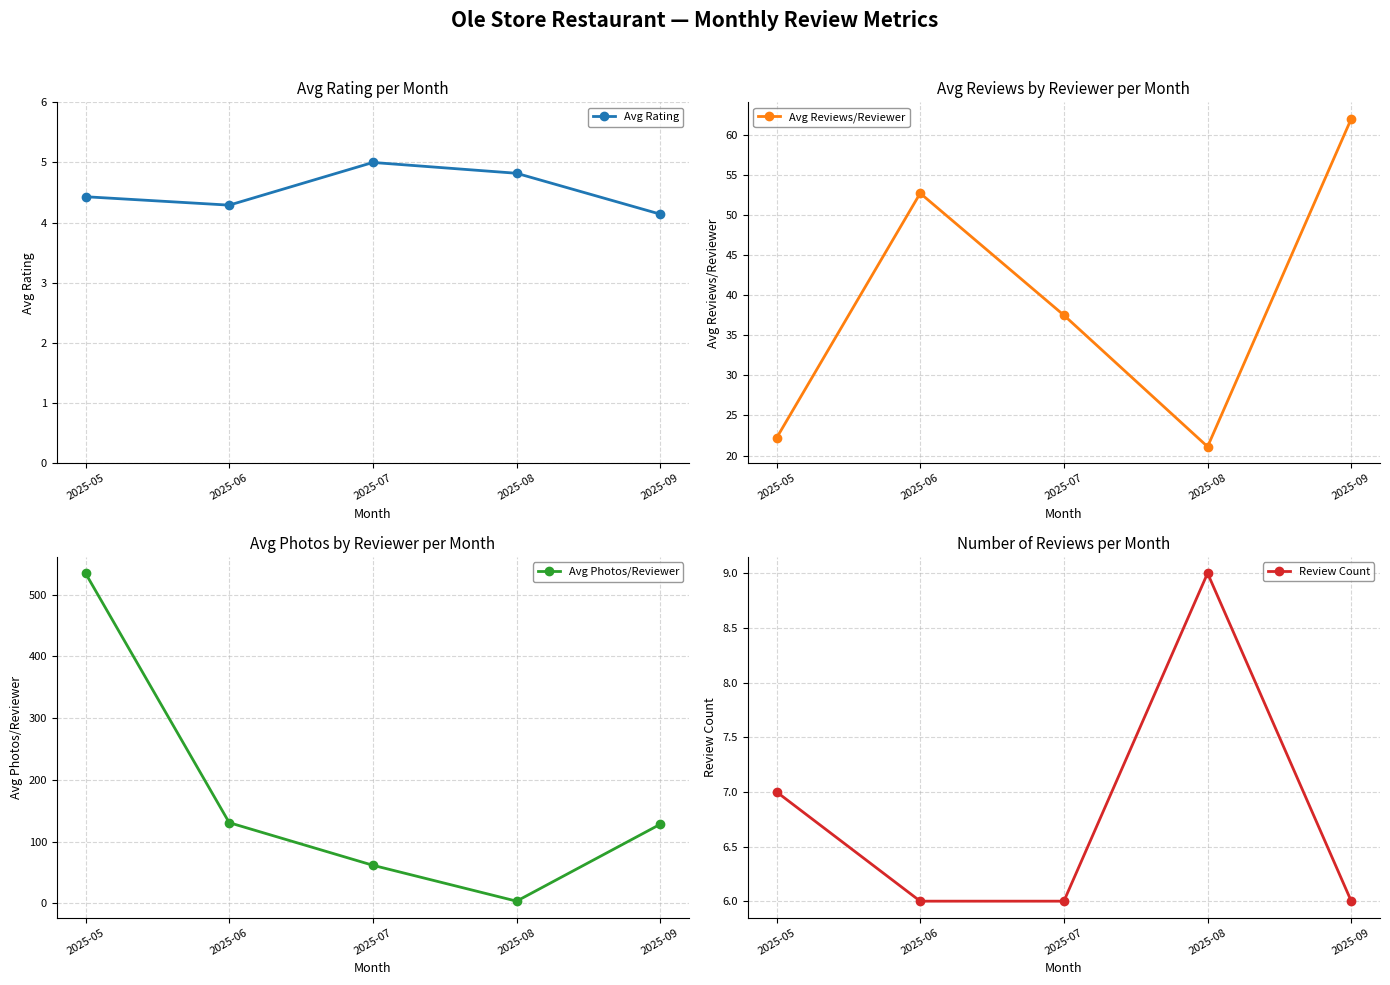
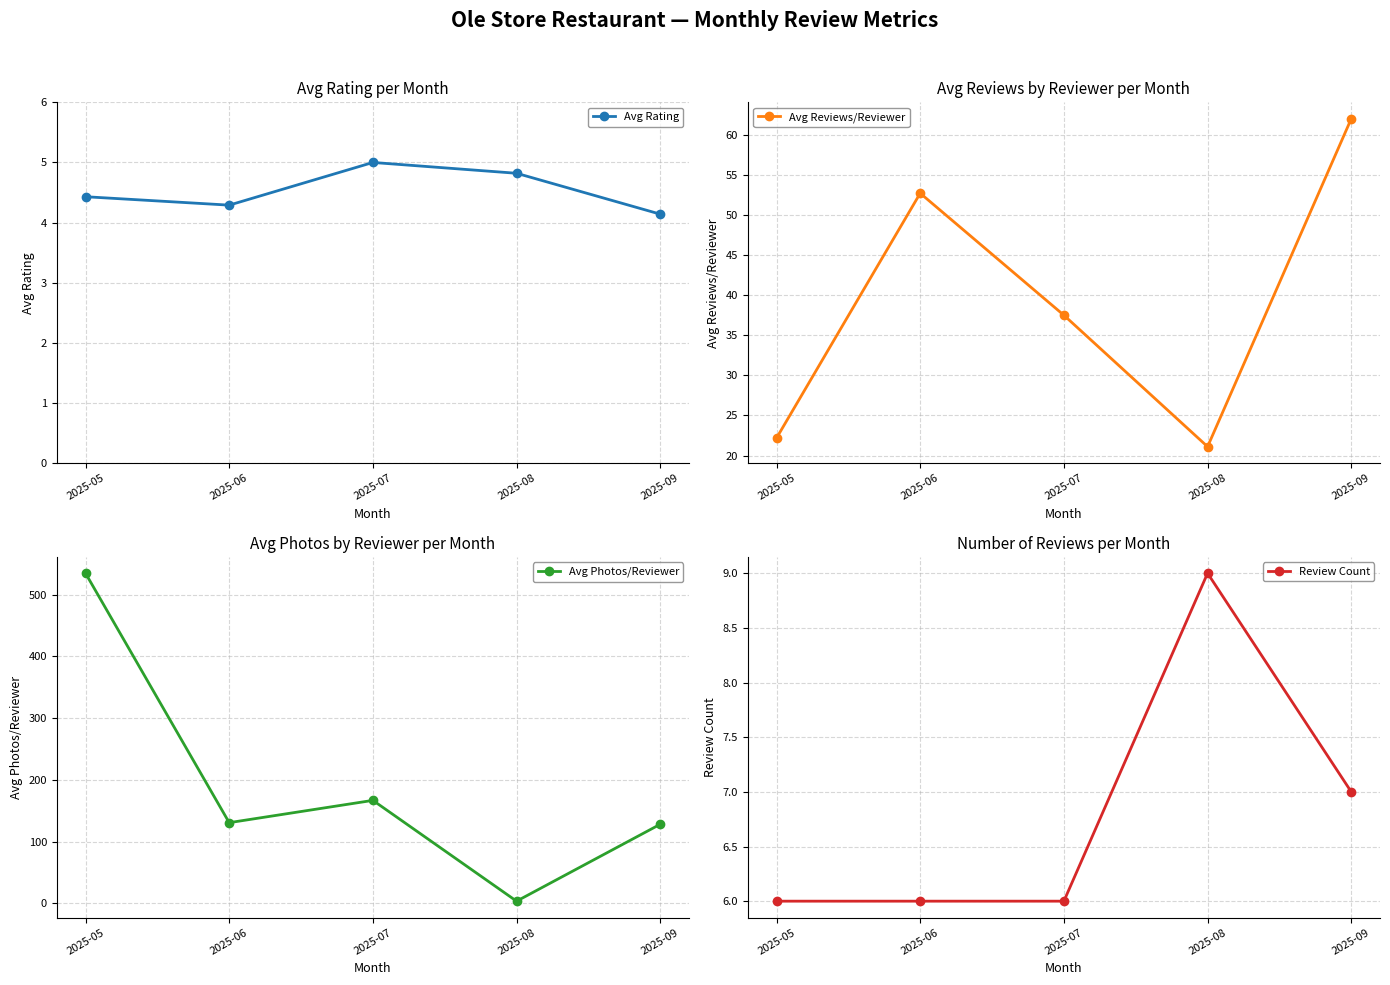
Avg Photos by Reviewer per Month, 2025-07: 60 -> 170
Number of Reviews per Month, 2025-05: 7 -> 6
Number of Reviews per Month, 2025-09: 6 -> 7
